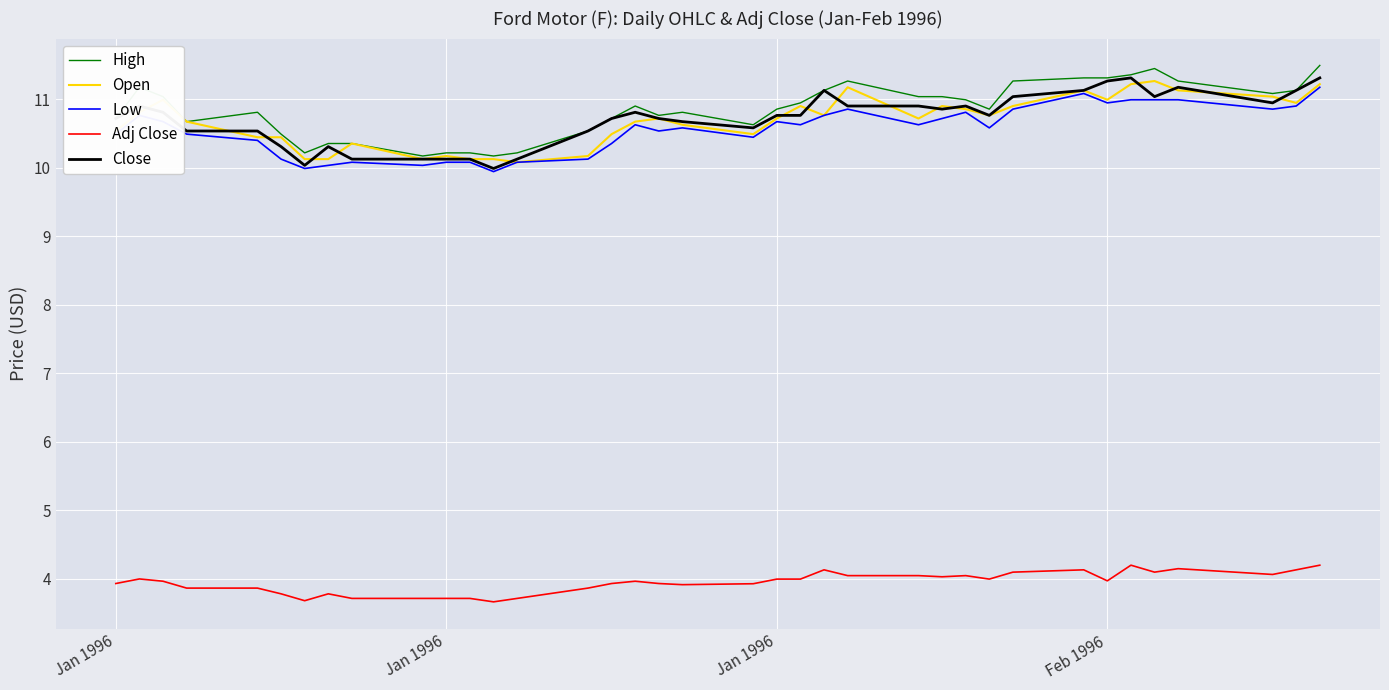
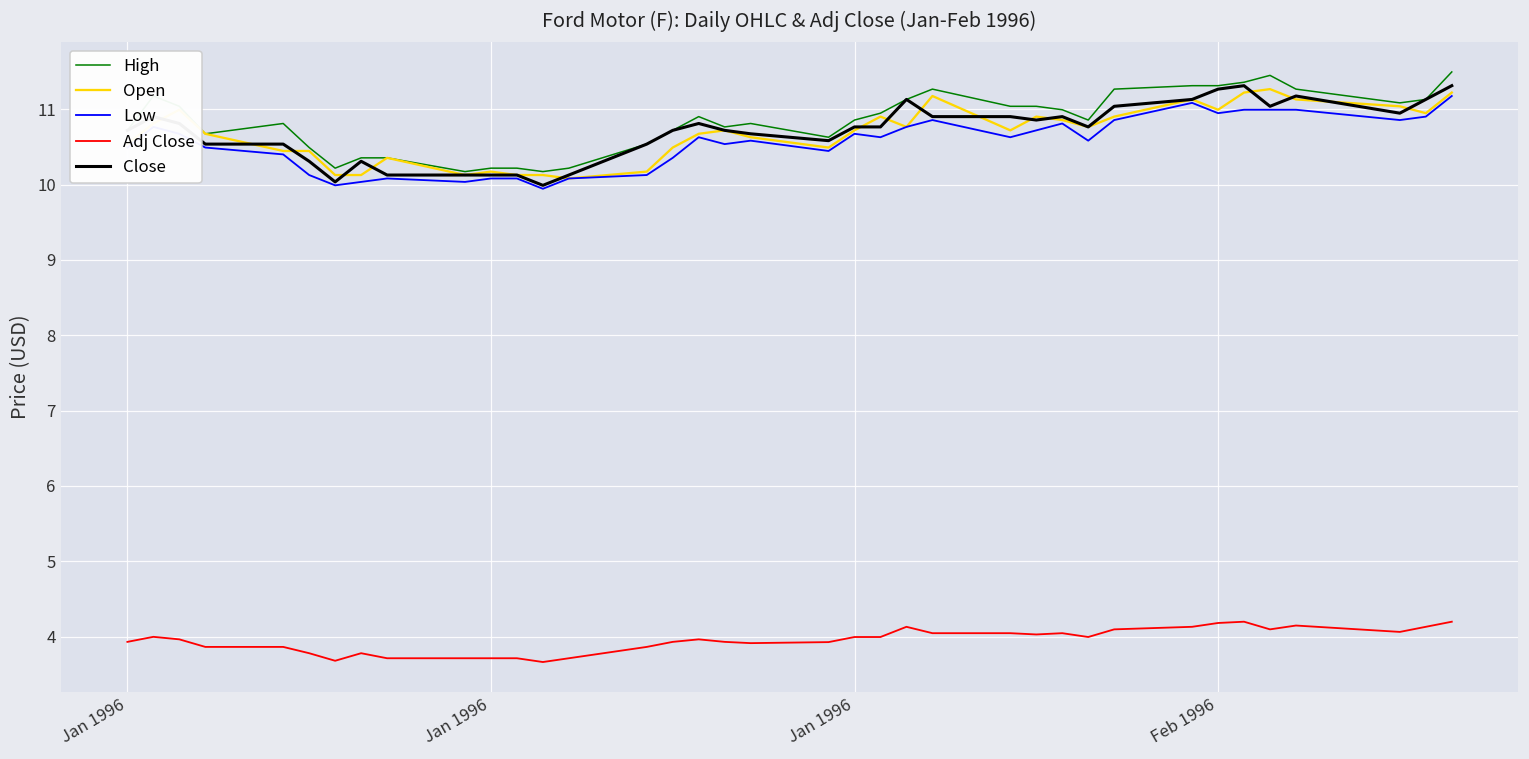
Adj Close, Feb 1996: 4.0 -> 4.2
